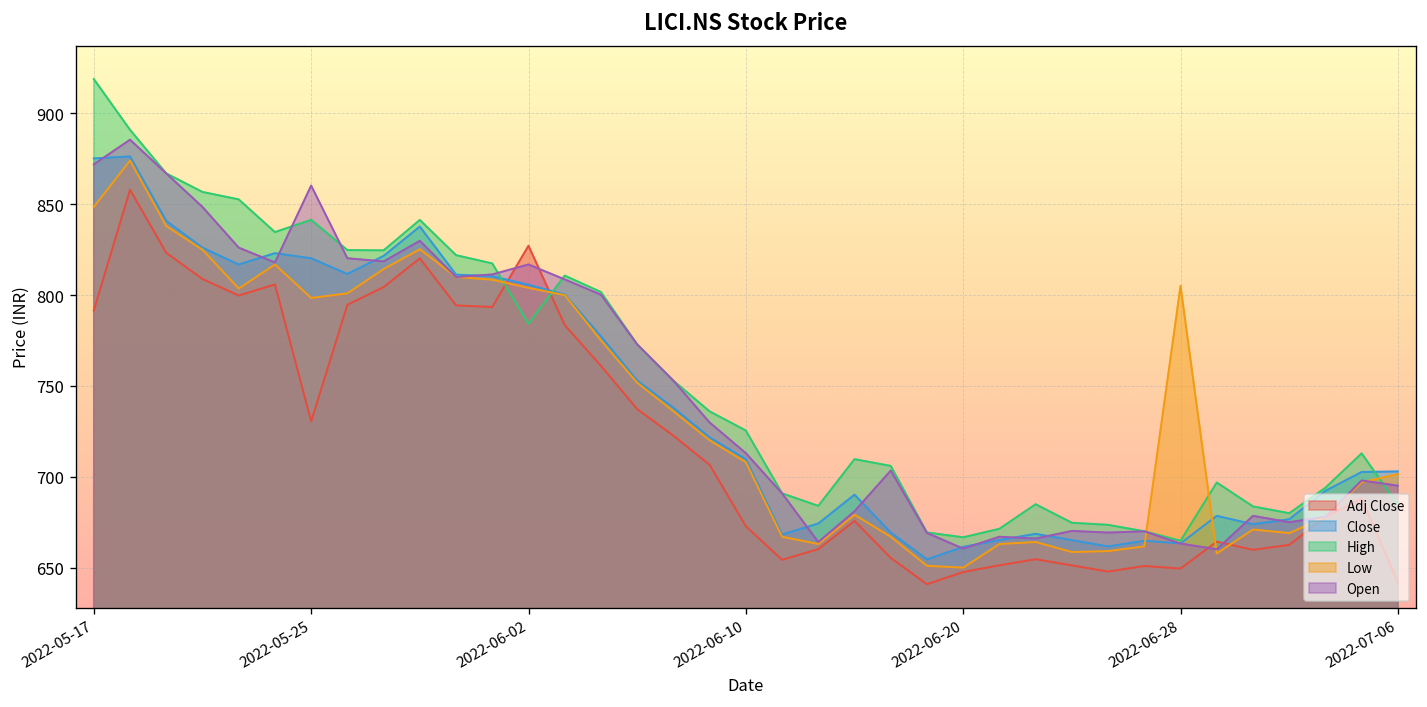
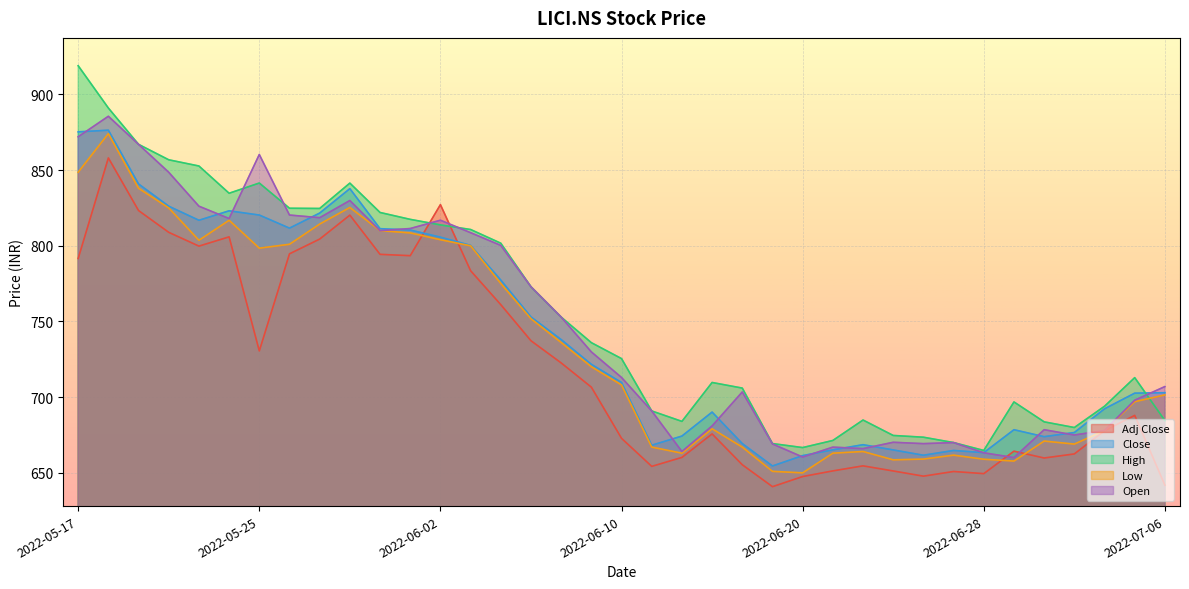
High, 2022-06-02: 784 -> 814
Low, 2022-06-28: 805 -> 659
Open, 2022-07-06: 695 -> 707
